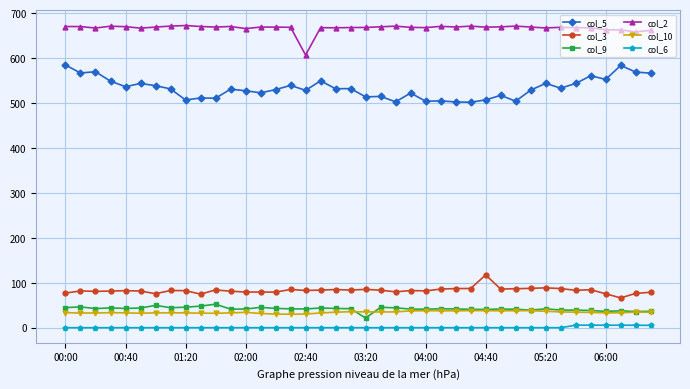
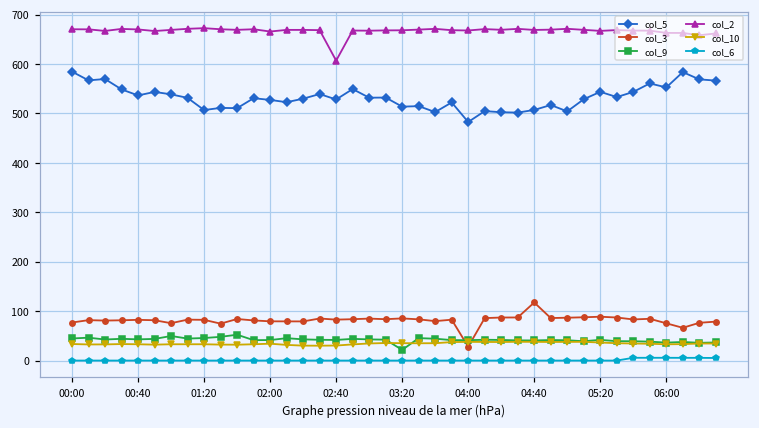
col_5, 04:00: 500 -> 480
col_3, 04:00: 80 -> 30
